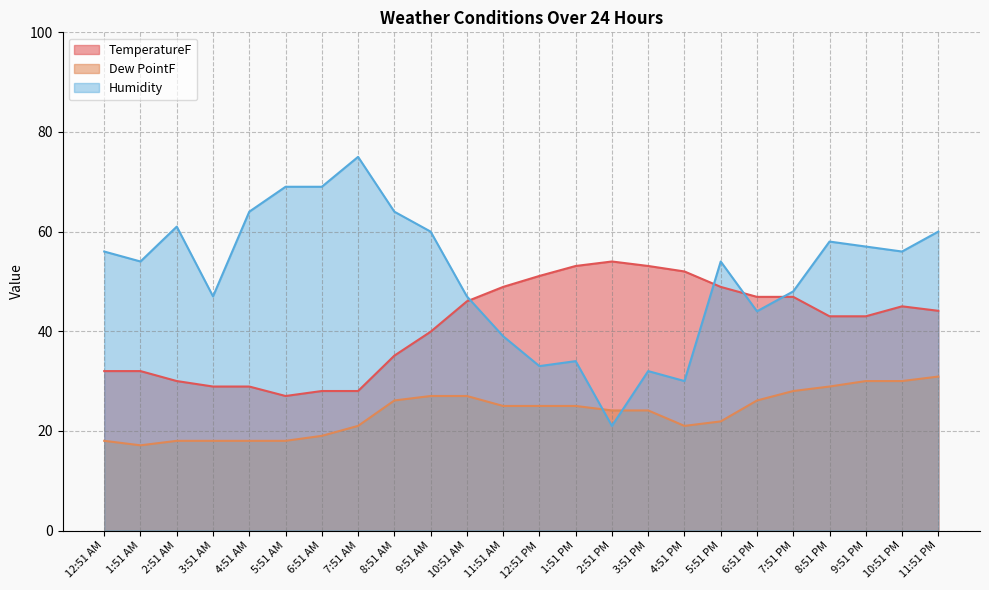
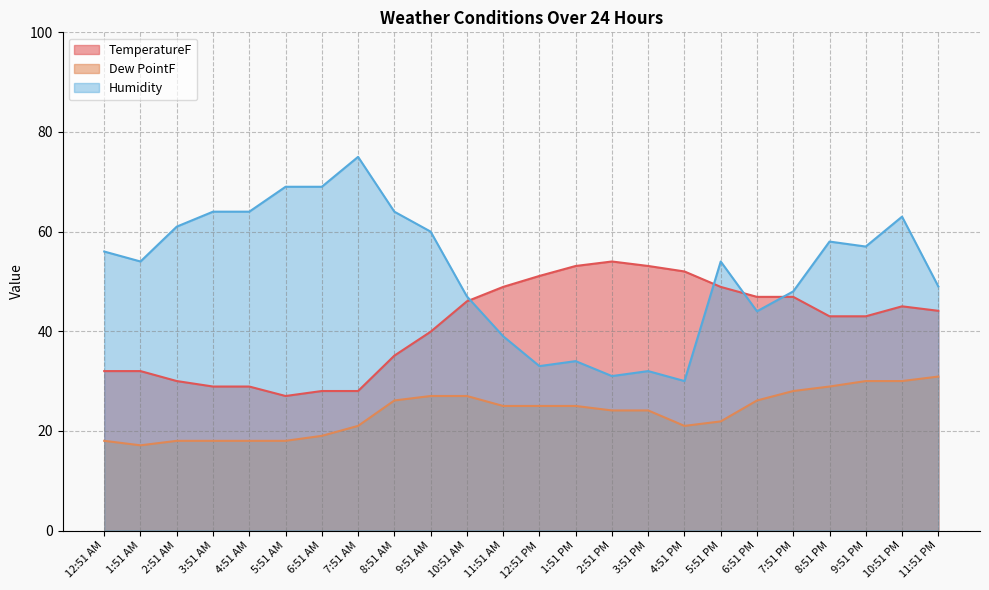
Humidity, 3:51 AM: 47 -> 64
Humidity, 2:51 PM: 21 -> 31
Humidity, 10:51 PM: 56 -> 63
Humidity, 11:51 PM: 60 -> 49
